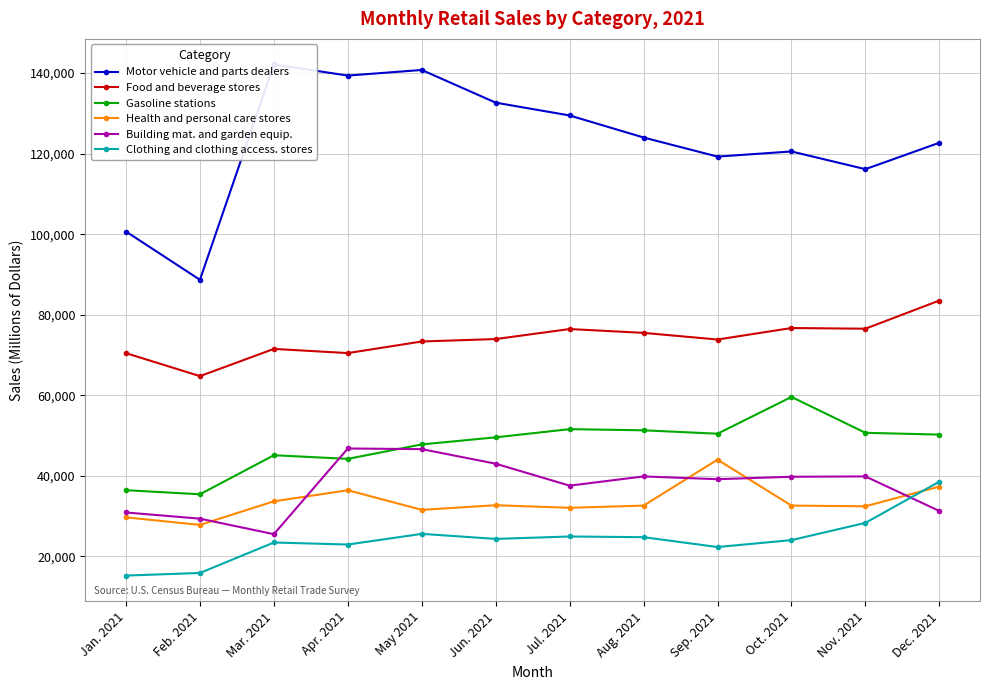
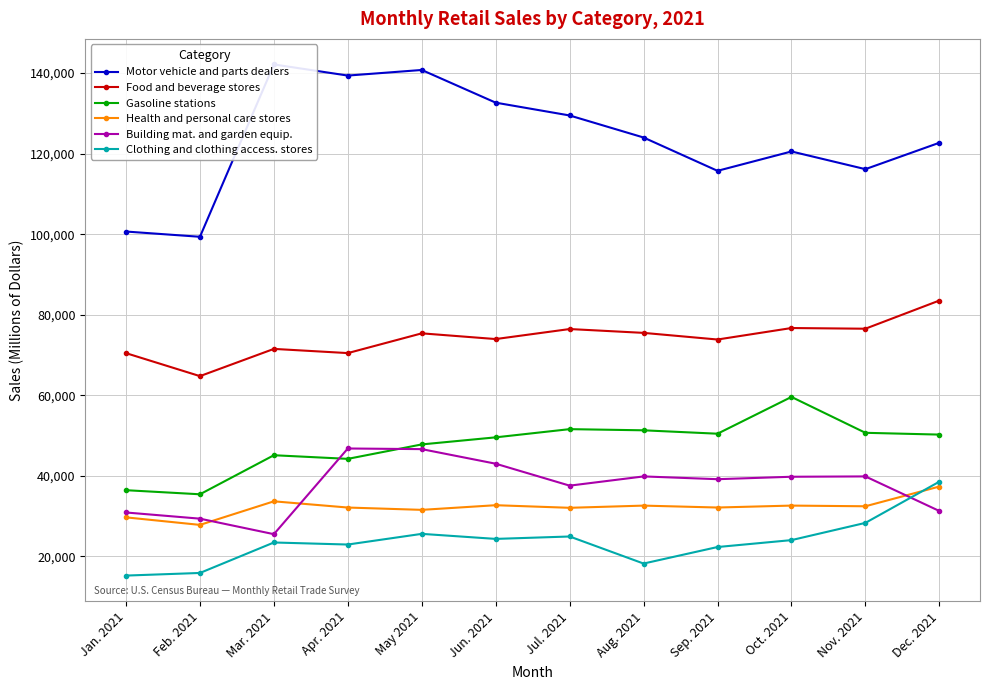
Motor vehicle and parts dealers, Feb. 2021: 89,000 -> 99,000
Health and personal care stores, Apr. 2021: 36,000 -> 32,000
Food and beverage stores, May 2021: 73,000 -> 75,000
Clothing and clothing access. stores, Aug. 2021: 25,000 -> 18,000
Motor vehicle and parts dealers, Sep. 2021: 119,000 -> 116,000
Health and personal care stores, Sep. 2021: 44,000 -> 32,000
